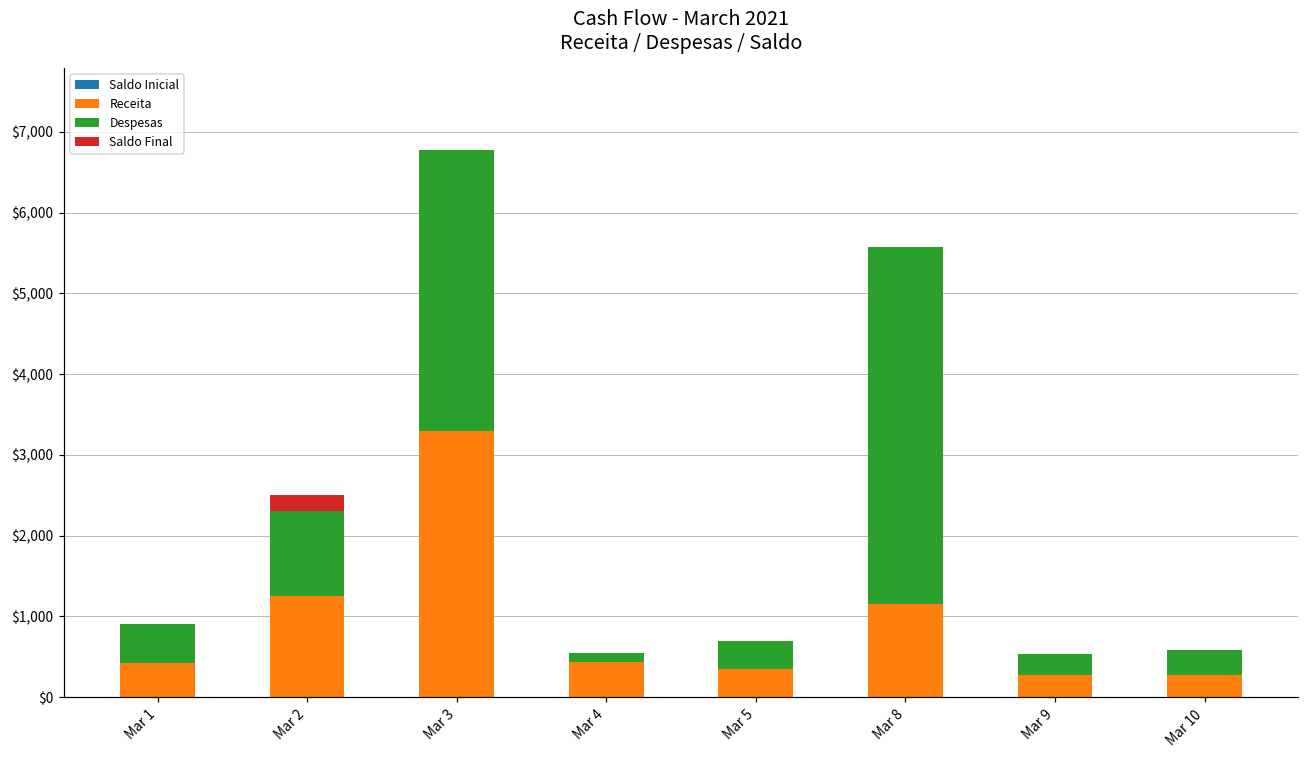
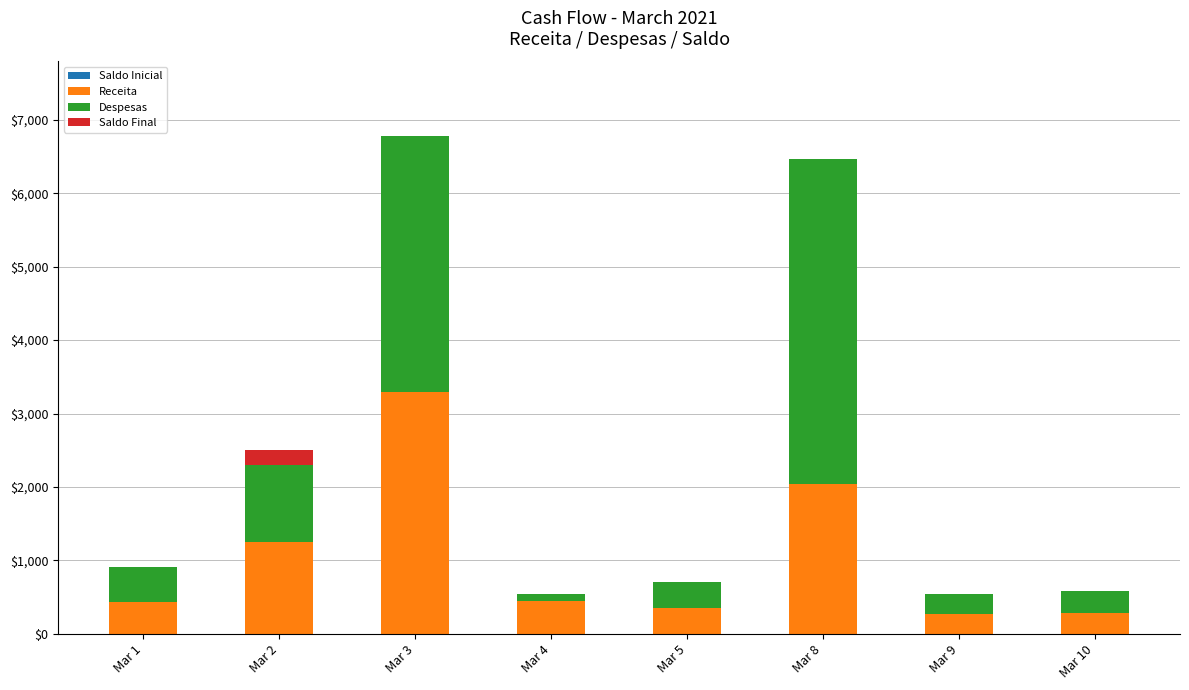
Receita, Mar 8: $1,100 -> $2,000
